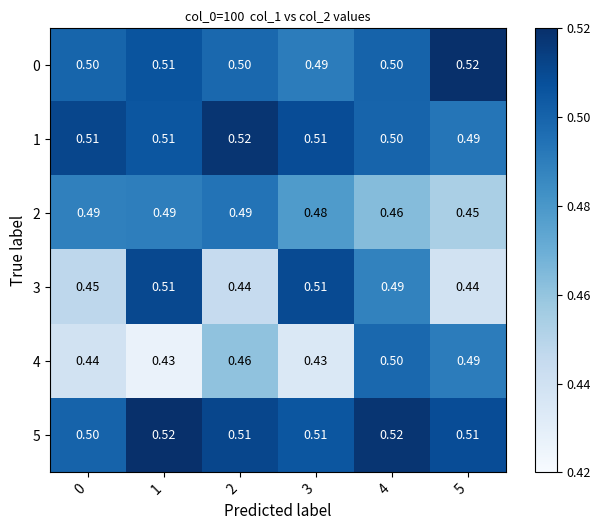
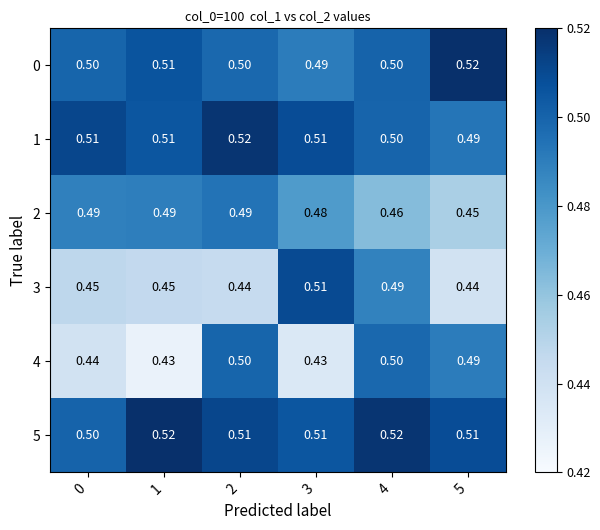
3, 1: 0.51 -> 0.45
4, 2: 0.46 -> 0.50
